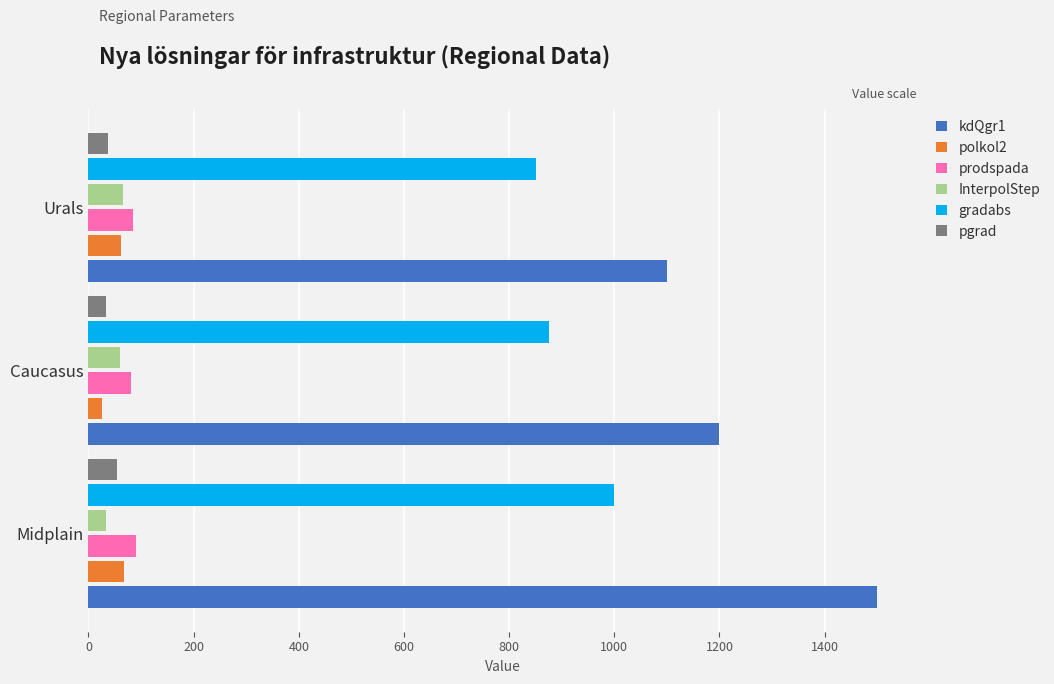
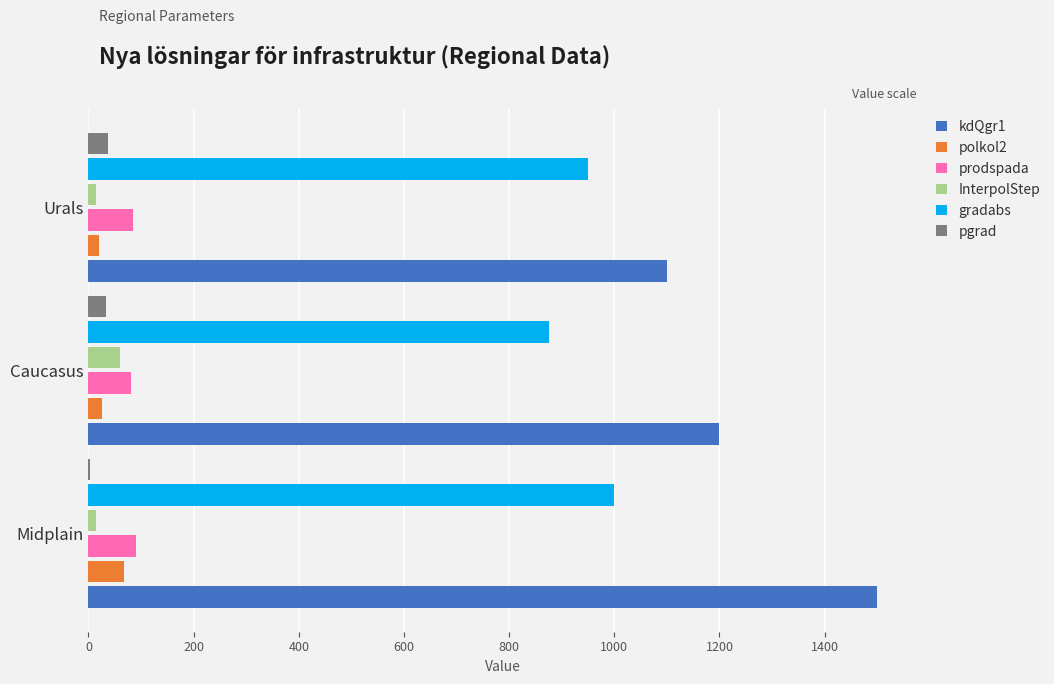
gradabs, Urals: 850 -> 950
InterpolStep, Urals: 70 -> 10
polkol2, Urals: 60 -> 20
pgrad, Midplain: 60 -> 0
InterpolStep, Midplain: 30 -> 20
